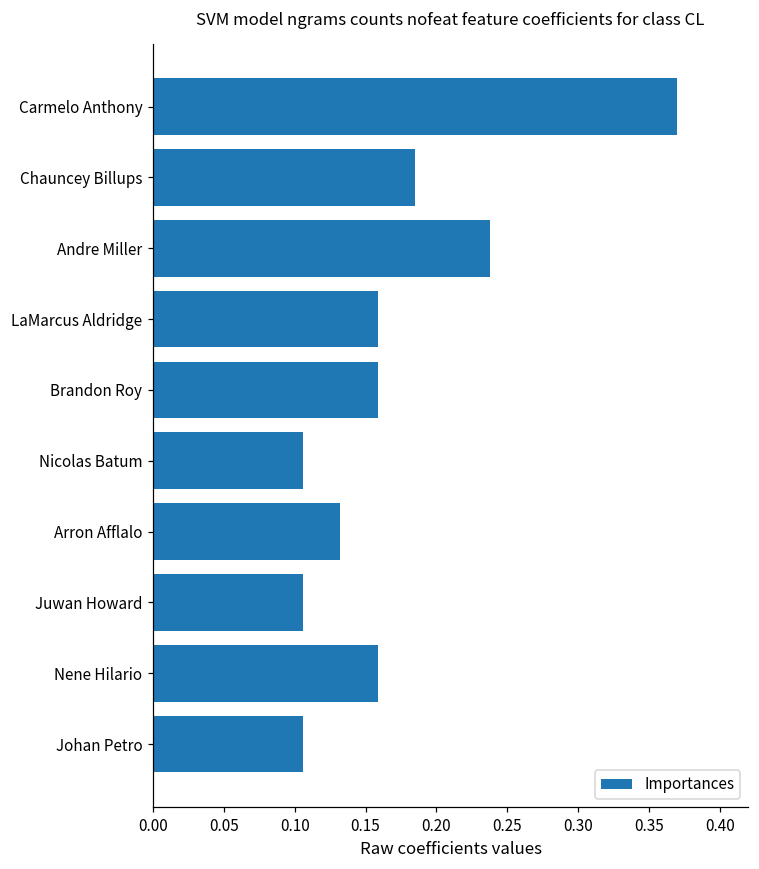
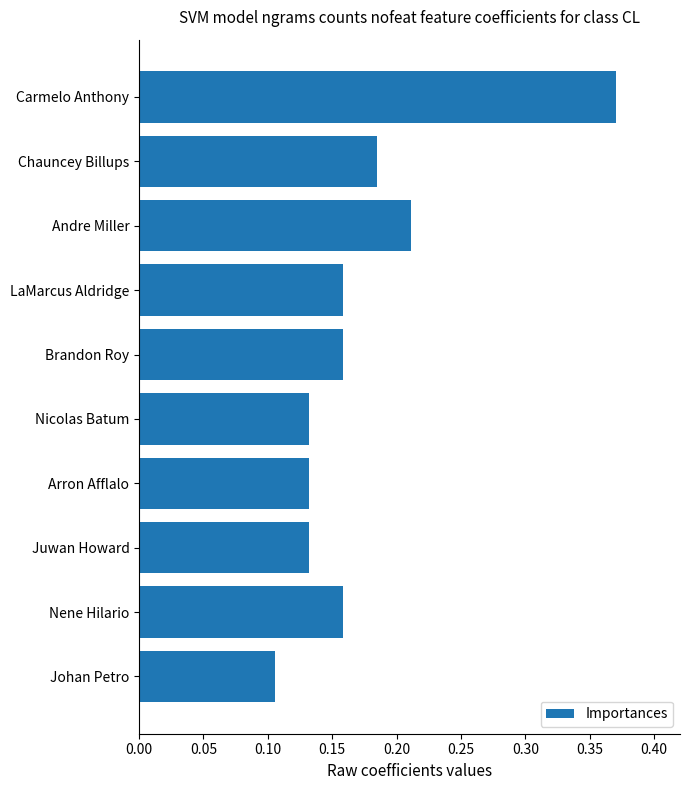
Andre Miller: 0.238 -> 0.211
Nicolas Batum: 0.106 -> 0.132
Juwan Howard: 0.106 -> 0.132
